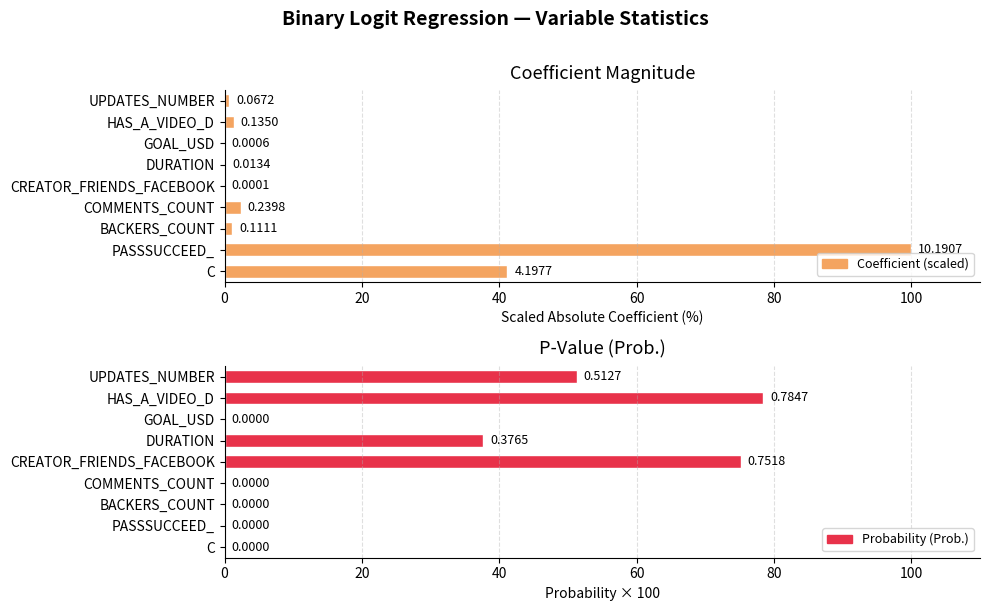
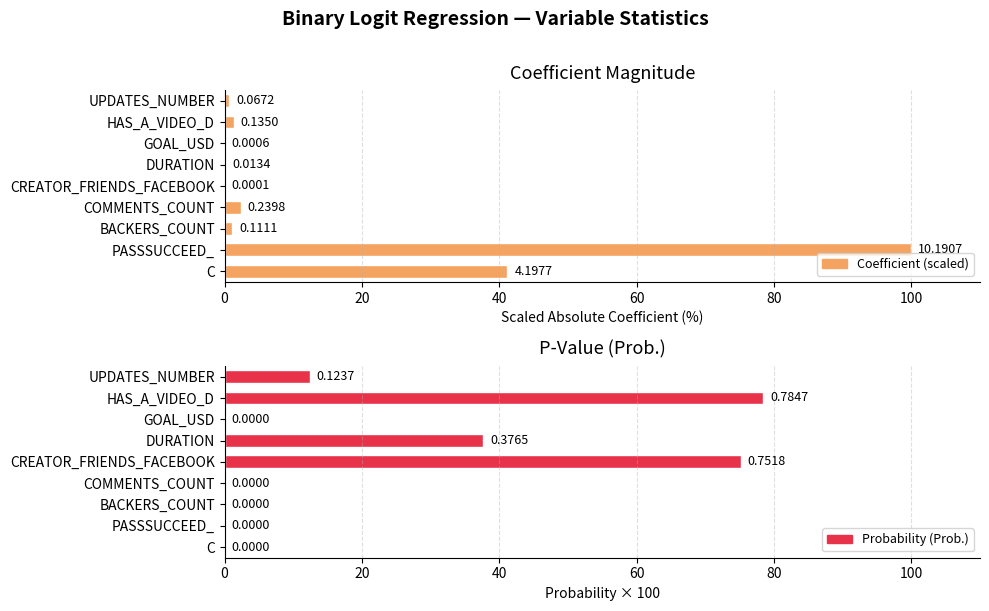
P-Value (Prob.), UPDATES_NUMBER: 0.5127 -> 0.1237
